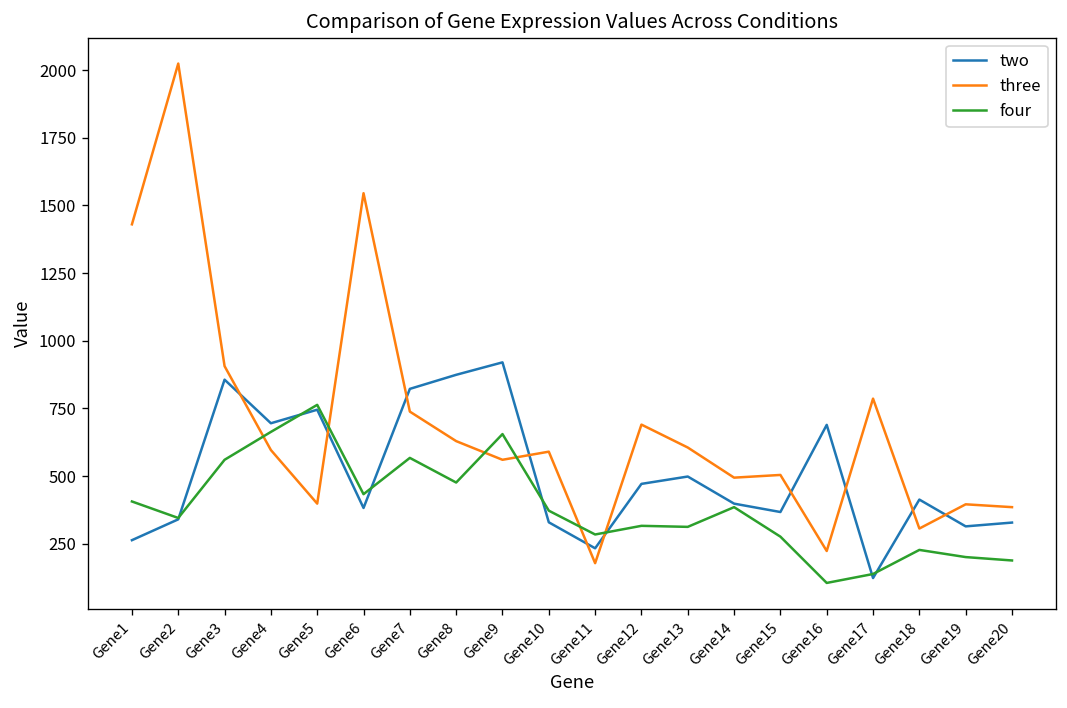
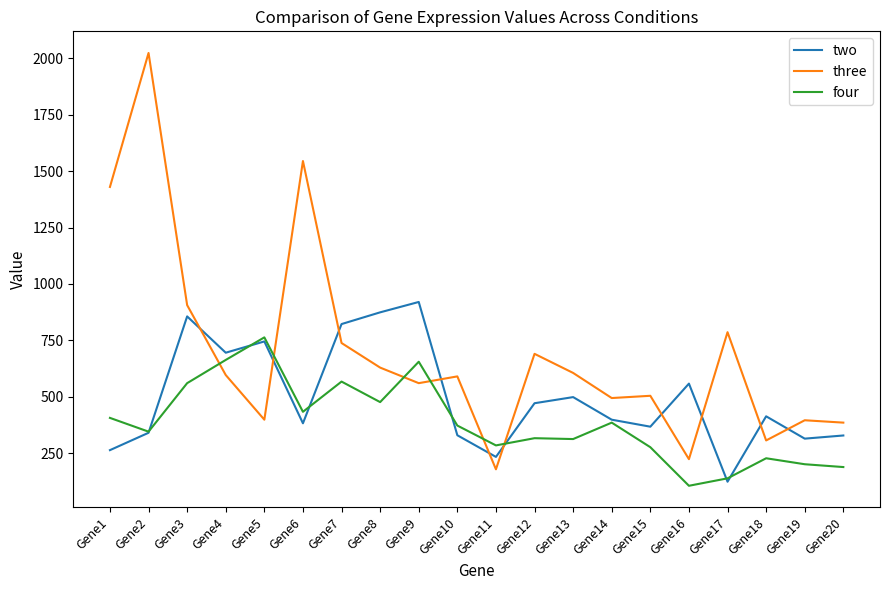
two, Gene16: 690 -> 560
